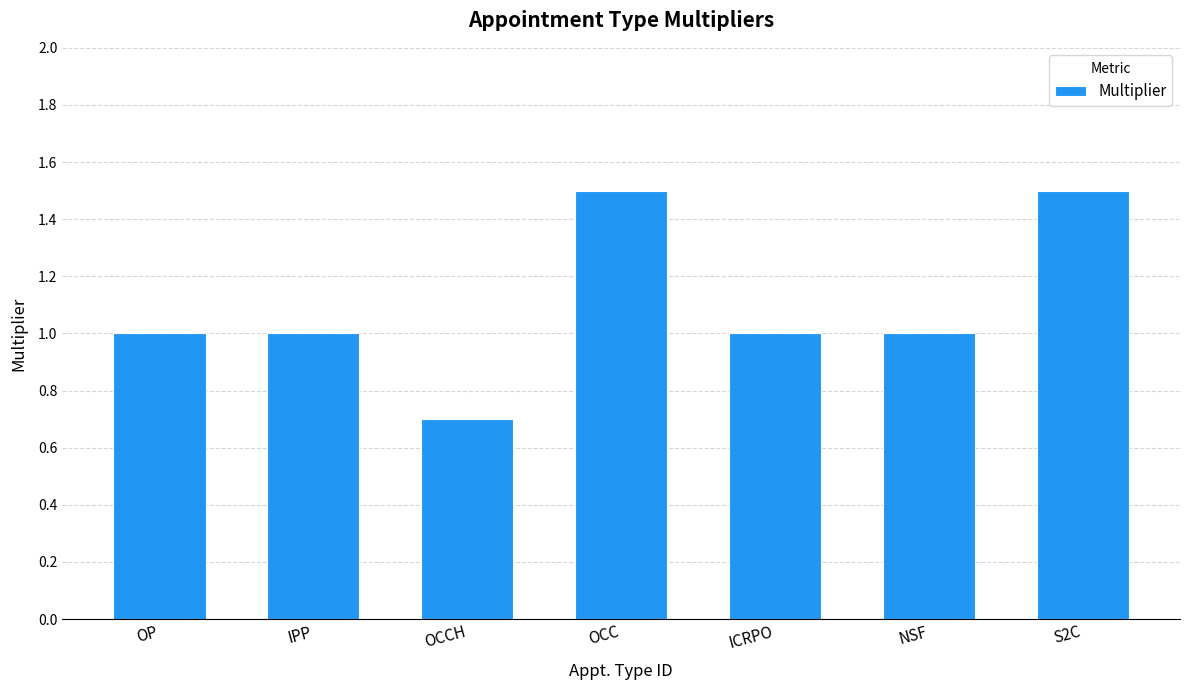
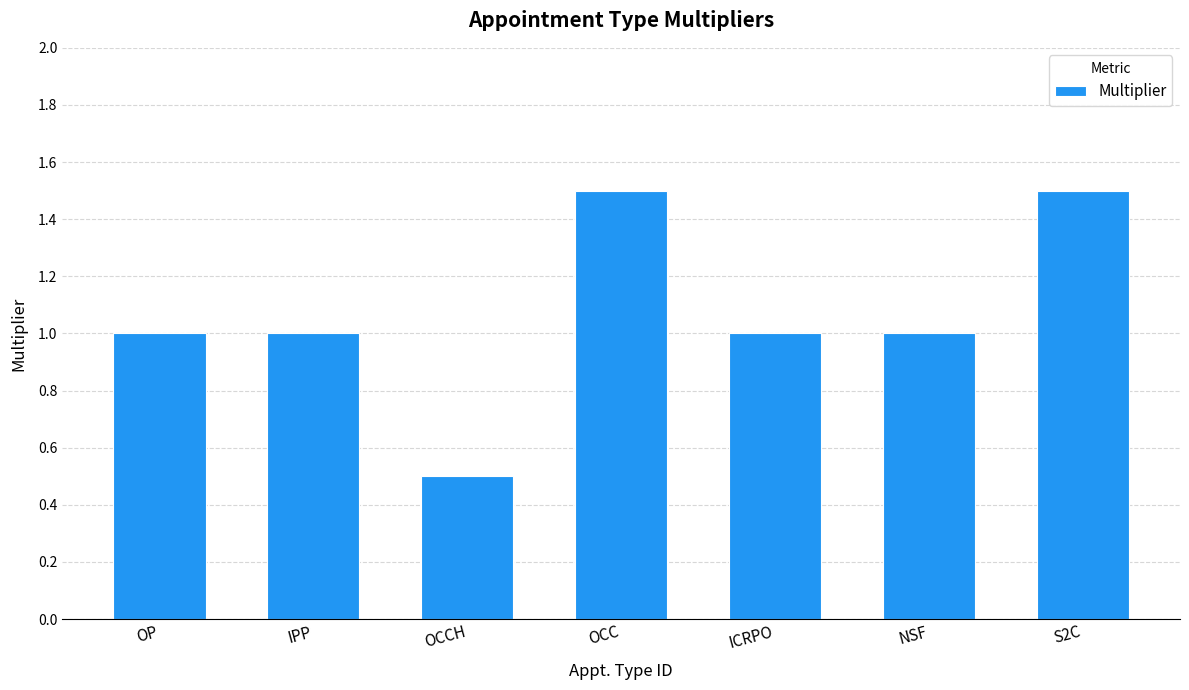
OCCH: 0.7 -> 0.5
